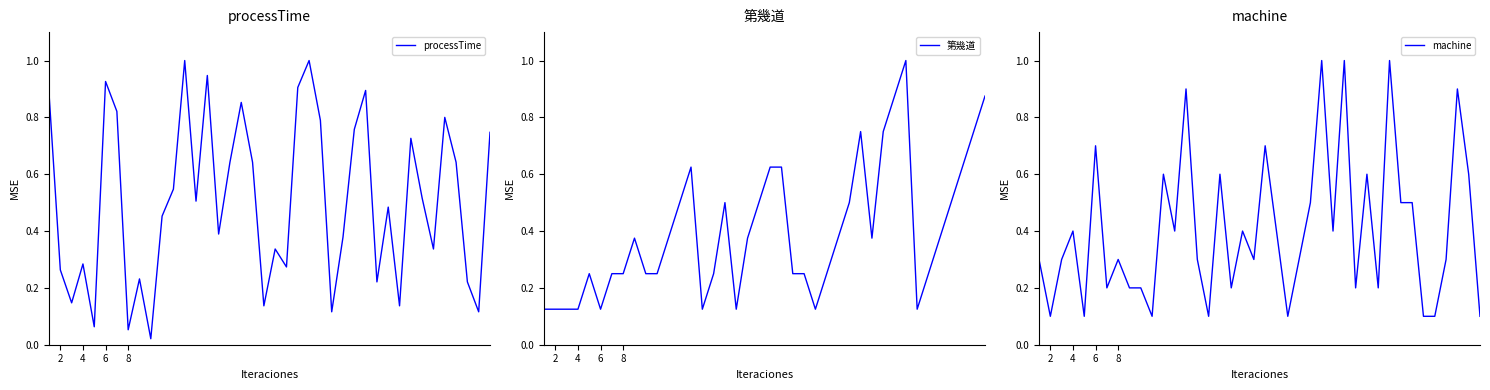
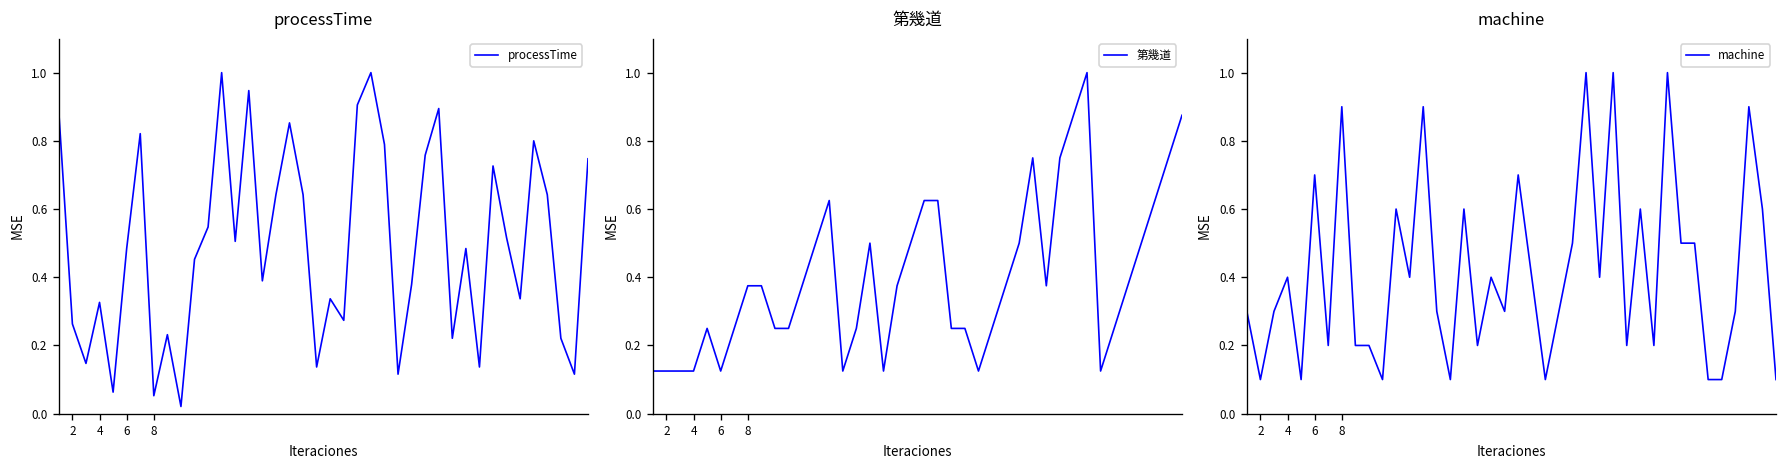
processTime, 4: 0.28 -> 0.33
processTime, 6: 0.93 -> 0.48
第幾道, 8: 0.25 -> 0.38
machine, 8: 0.30 -> 0.90
